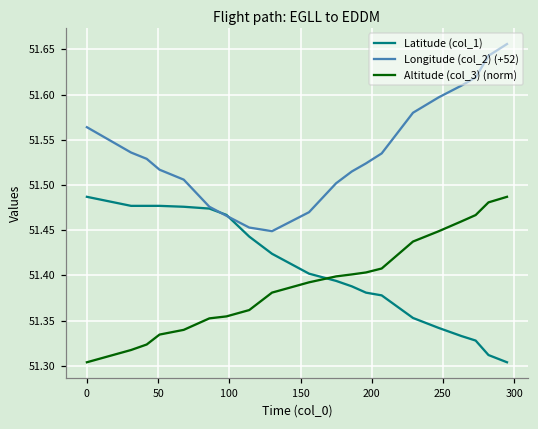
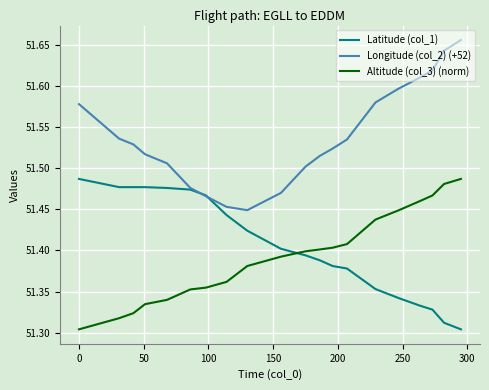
Longitude (col_2) (+52), 0: 51.56 -> 51.58
